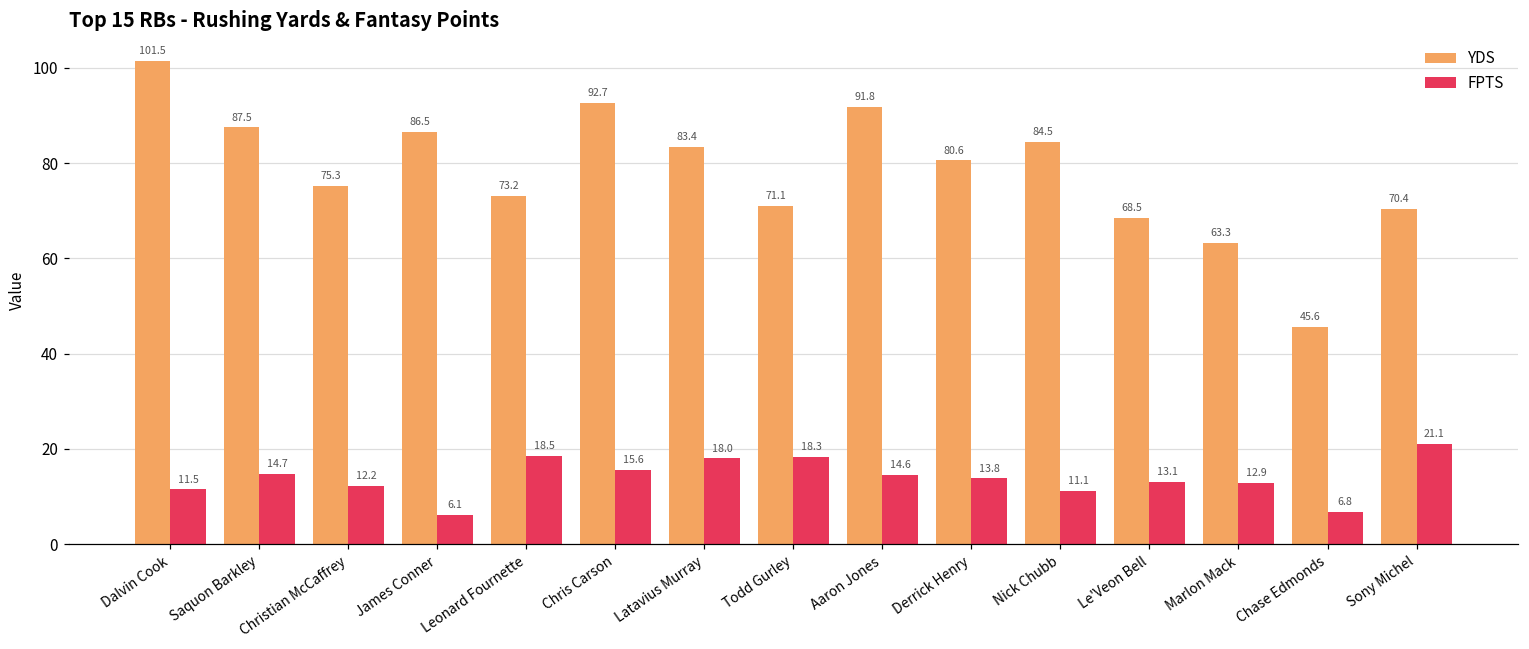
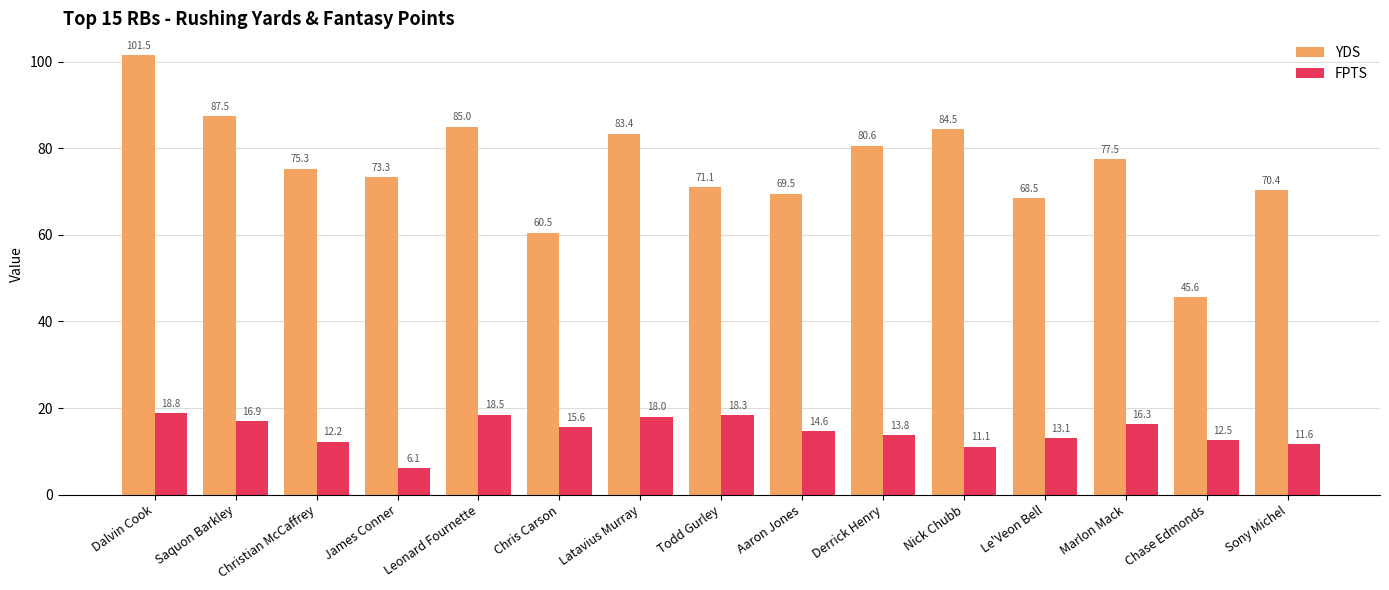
FPTS, Dalvin Cook: 11.5 -> 18.8
FPTS, Saquon Barkley: 14.7 -> 16.9
YDS, James Conner: 86.5 -> 73.3
YDS, Leonard Fournette: 73.2 -> 85.0
YDS, Chris Carson: 92.7 -> 60.5
YDS, Aaron Jones: 91.8 -> 69.5
YDS, Marlon Mack: 63.3 -> 77.5
FPTS, Marlon Mack: 12.9 -> 16.3
FPTS, Chase Edmonds: 6.8 -> 12.5
FPTS, Sony Michel: 21.1 -> 11.6
